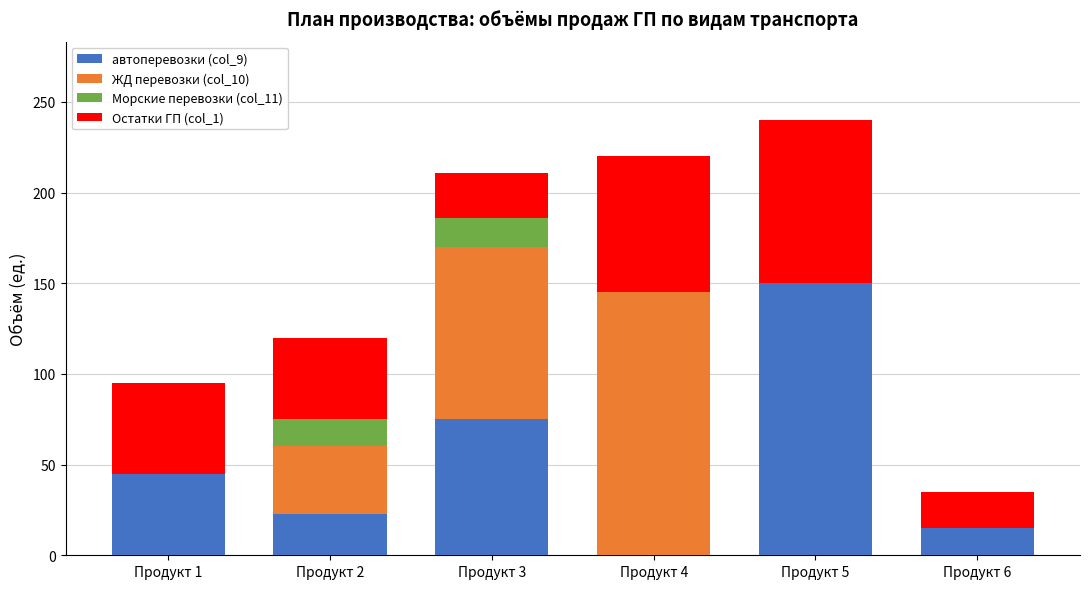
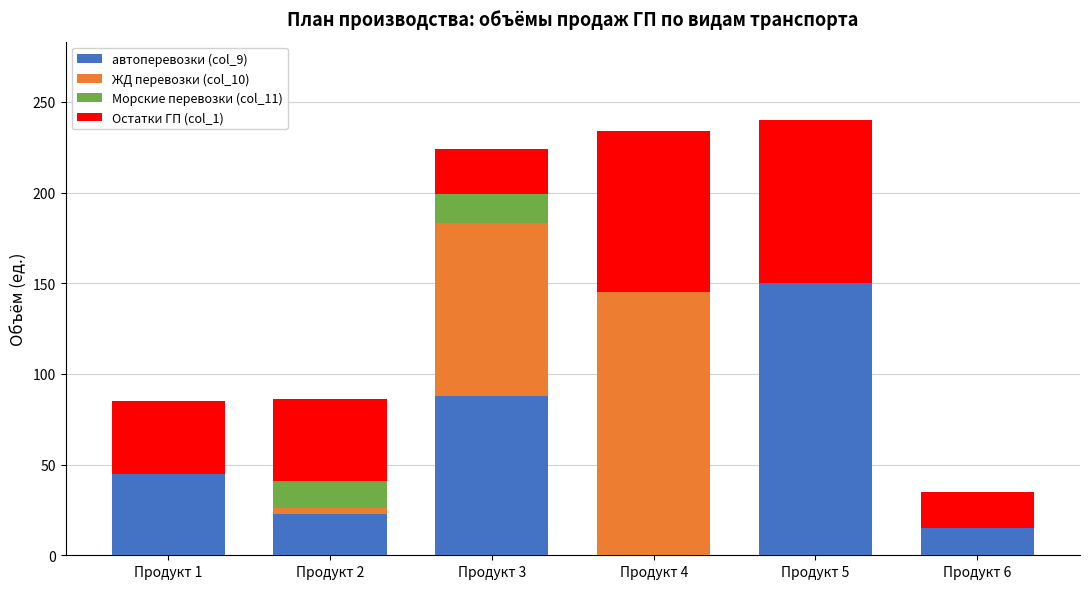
Остатки ГП (col_1), Продукт 1: 50 -> 40
ЖД перевозки (col_10), Продукт 2: 37 -> 3
автоперевозки (col_9), Продукт 3: 75 -> 88
Остатки ГП (col_1), Продукт 4: 75 -> 89
